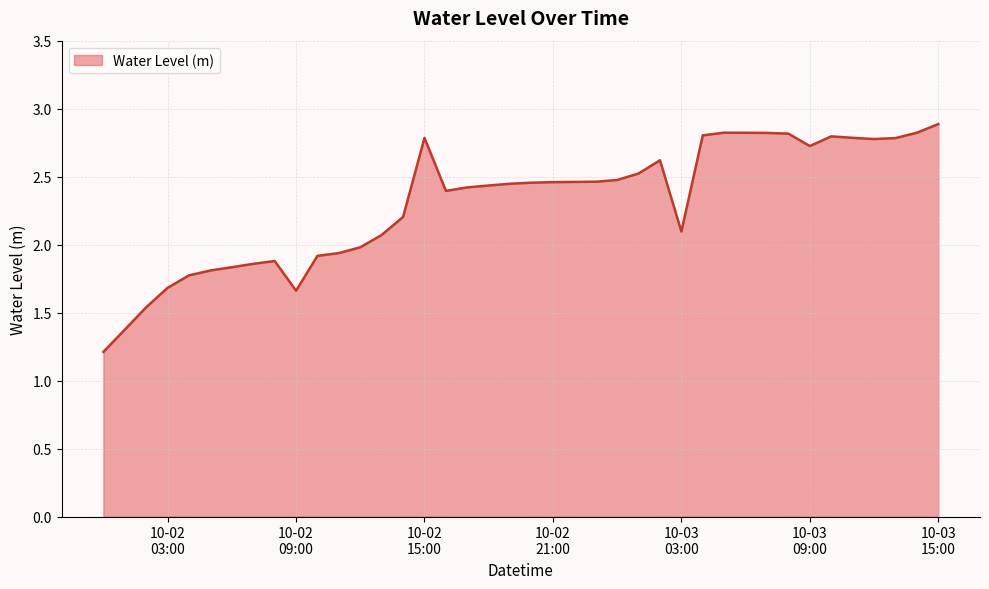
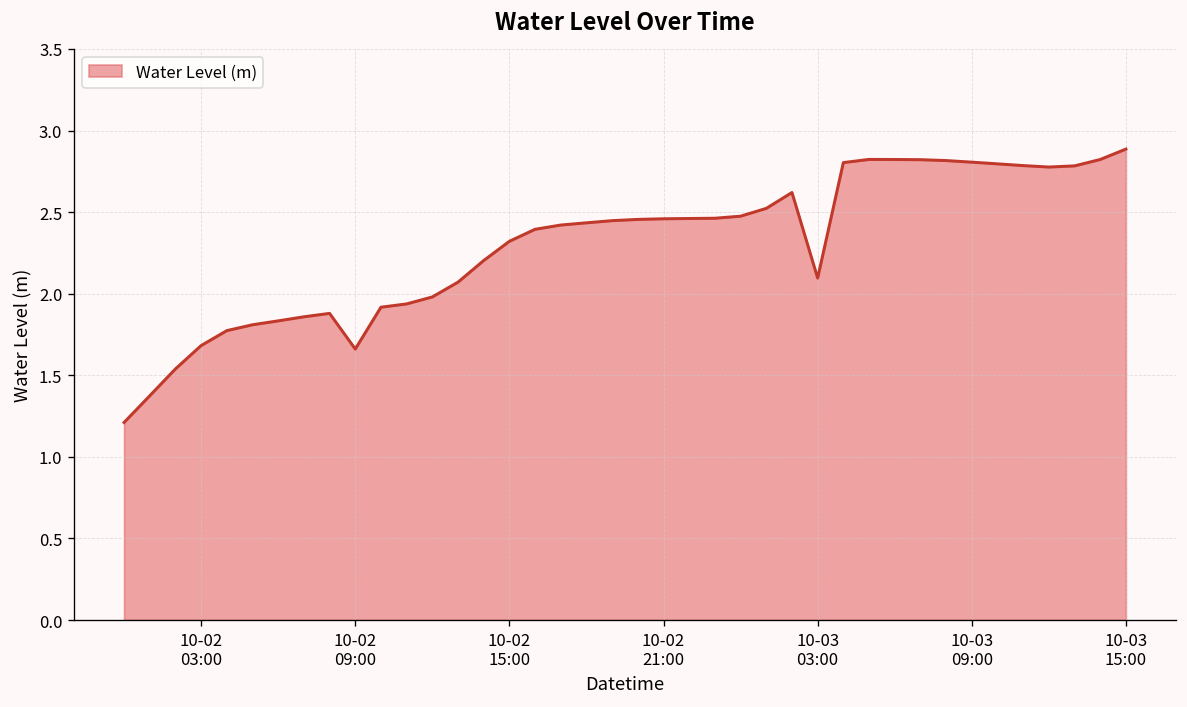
10-02 15:00: 2.78 -> 2.32
10-03 09:00: 2.72 -> 2.81
